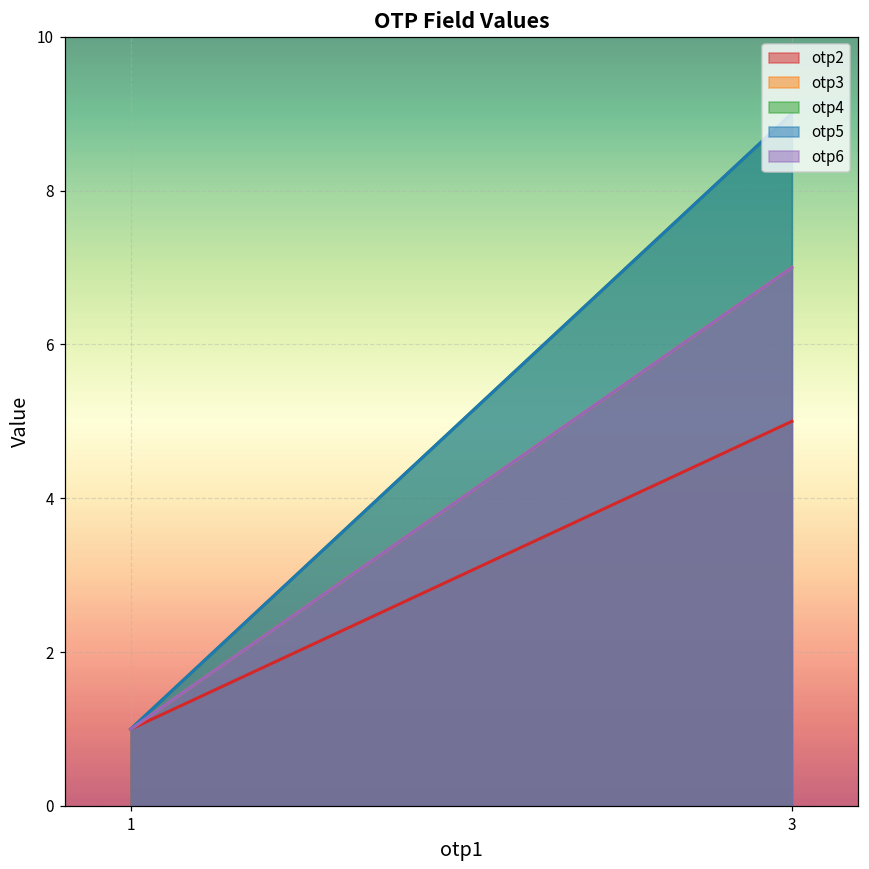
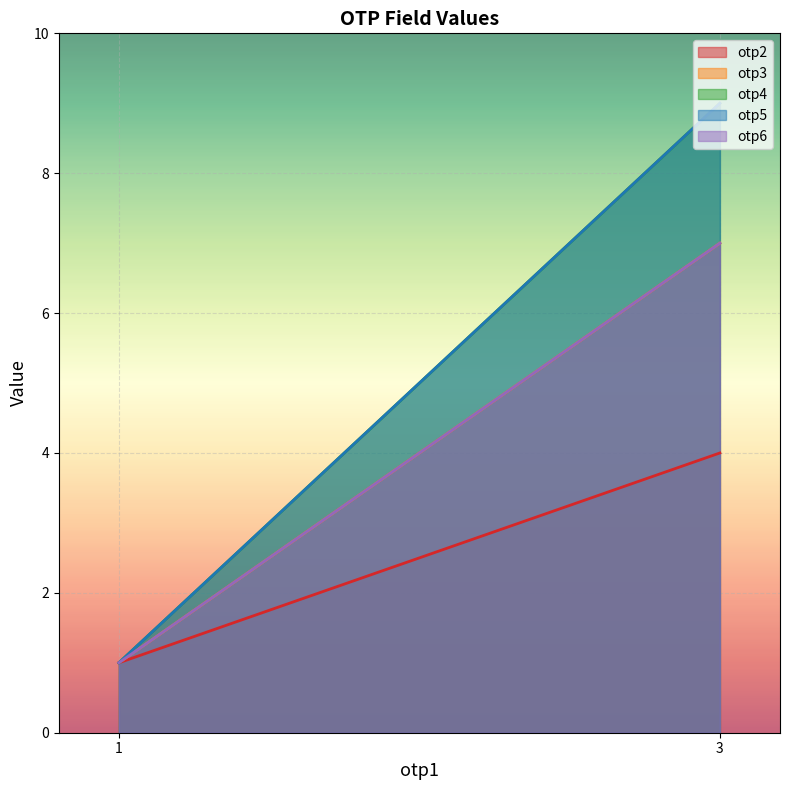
otp2, 3: 5 -> 4
